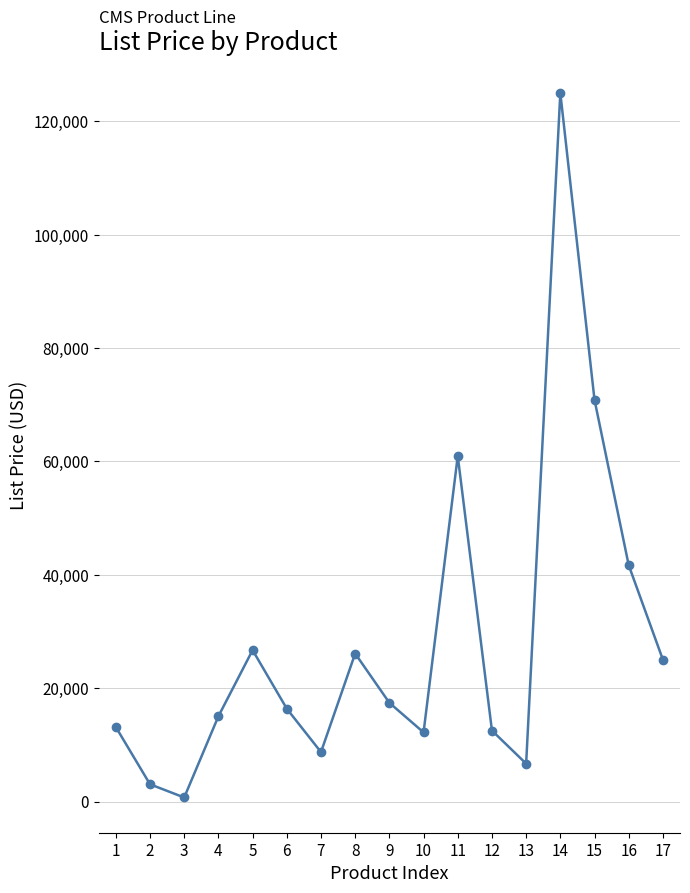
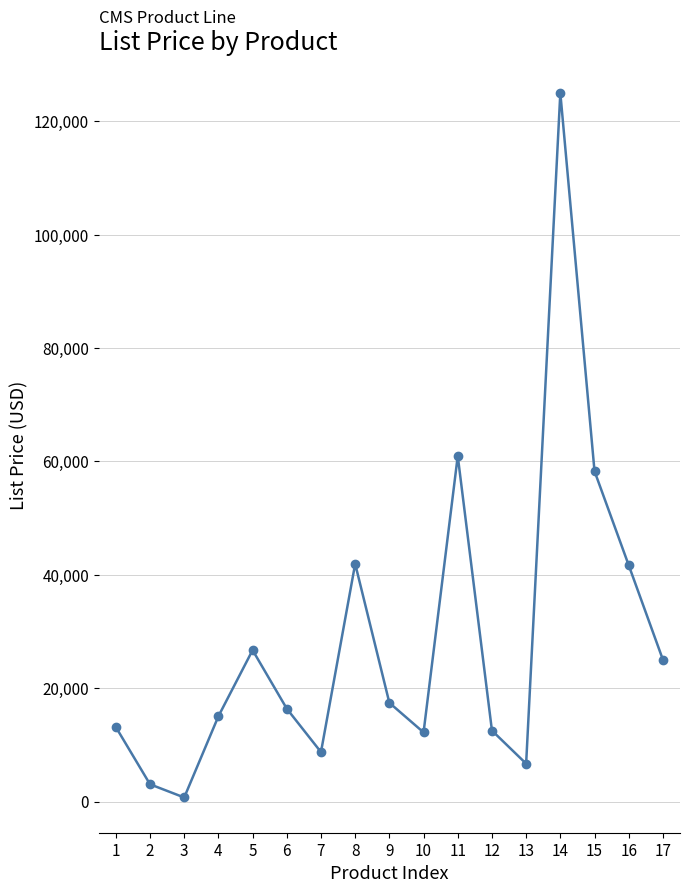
8: 26,000 -> 42,000
15: 71,000 -> 58,000
